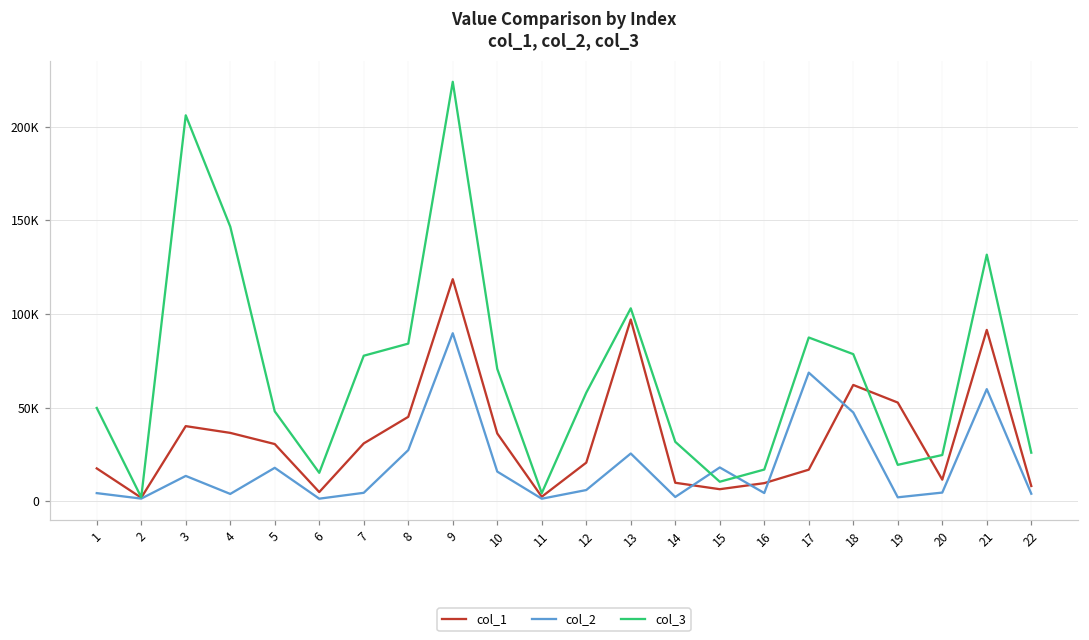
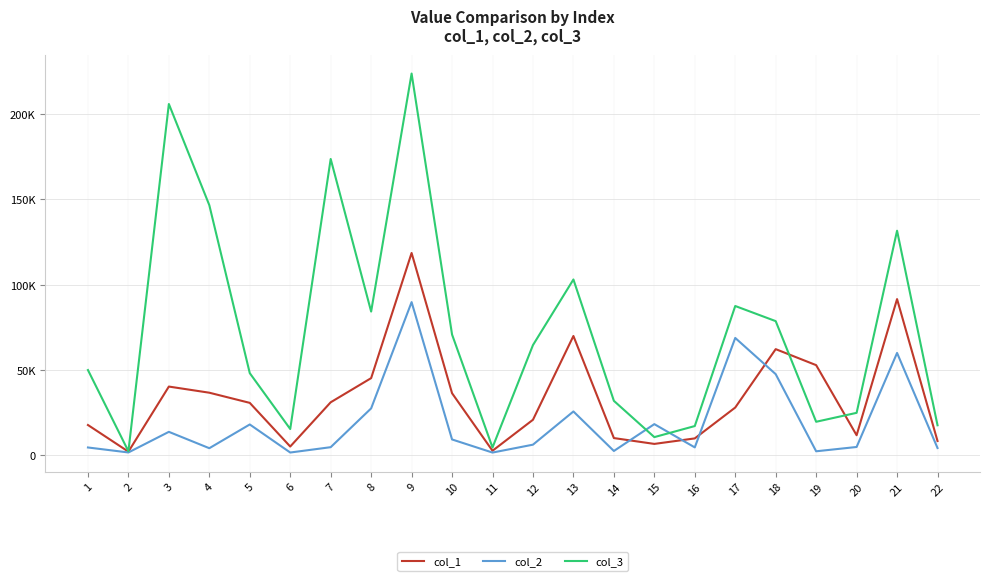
col_3, 7: 78000 -> 174000
col_2, 10: 16000 -> 9000
col_3, 12: 58000 -> 65000
col_1, 13: 97000 -> 70000
col_1, 17: 17000 -> 28000
col_3, 22: 26000 -> 17000
